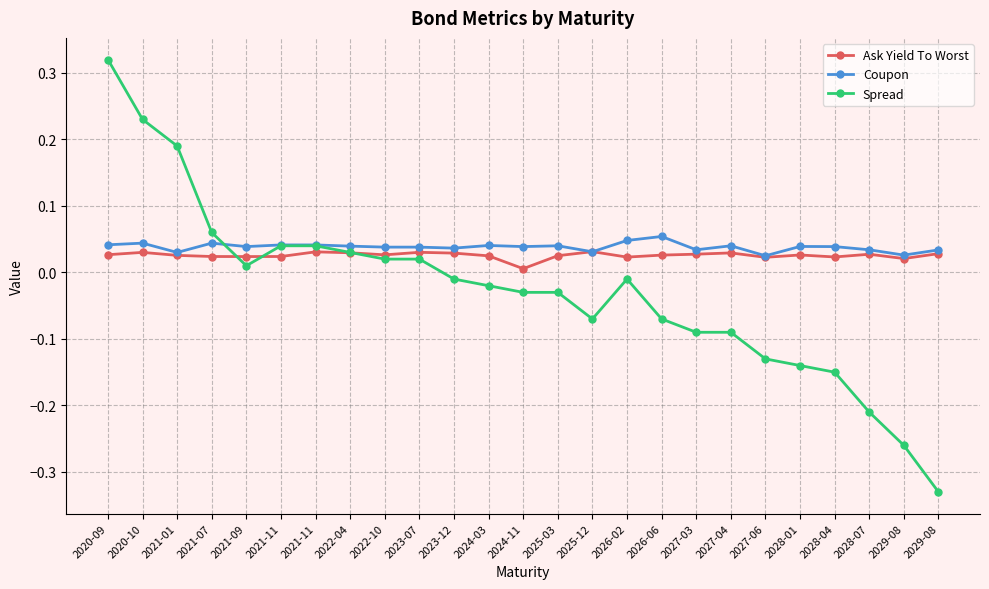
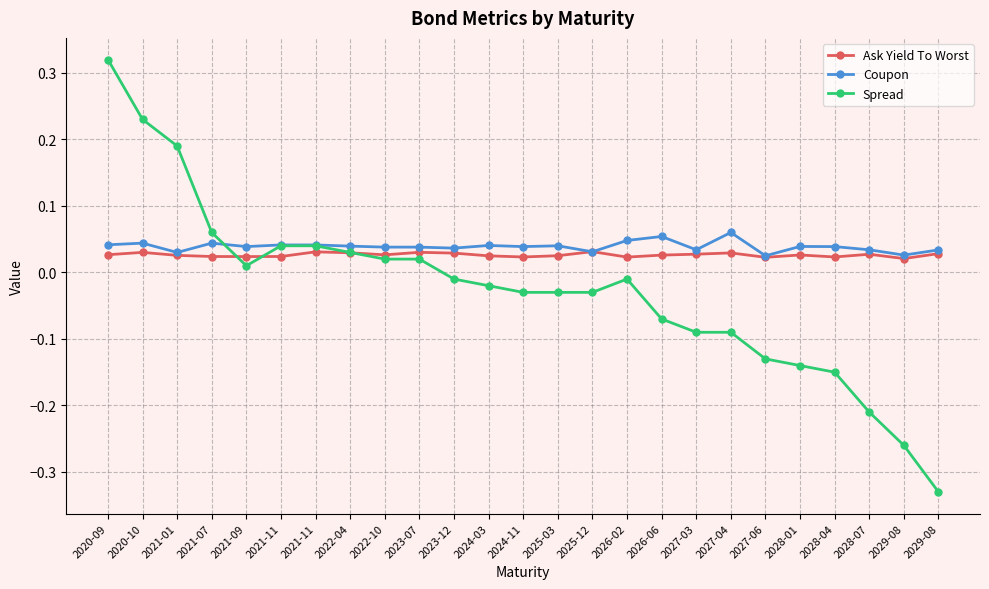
Ask Yield To Worst, 2024-11: 0.01 -> 0.02
Spread, 2025-12: -0.07 -> -0.03
Coupon, 2027-04: 0.04 -> 0.06
